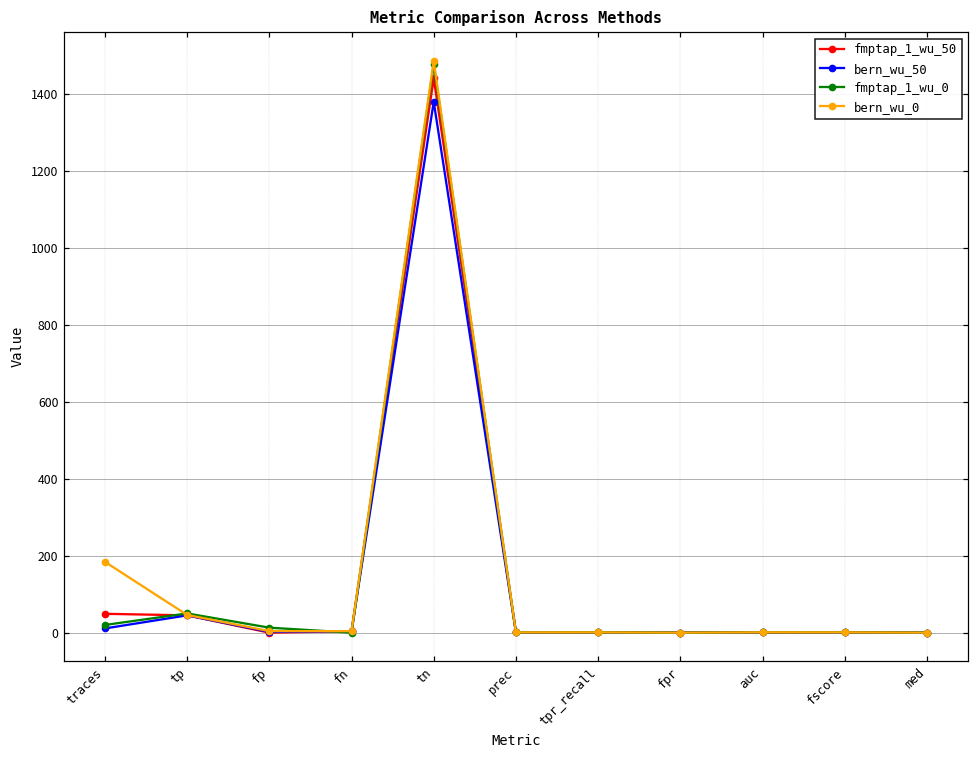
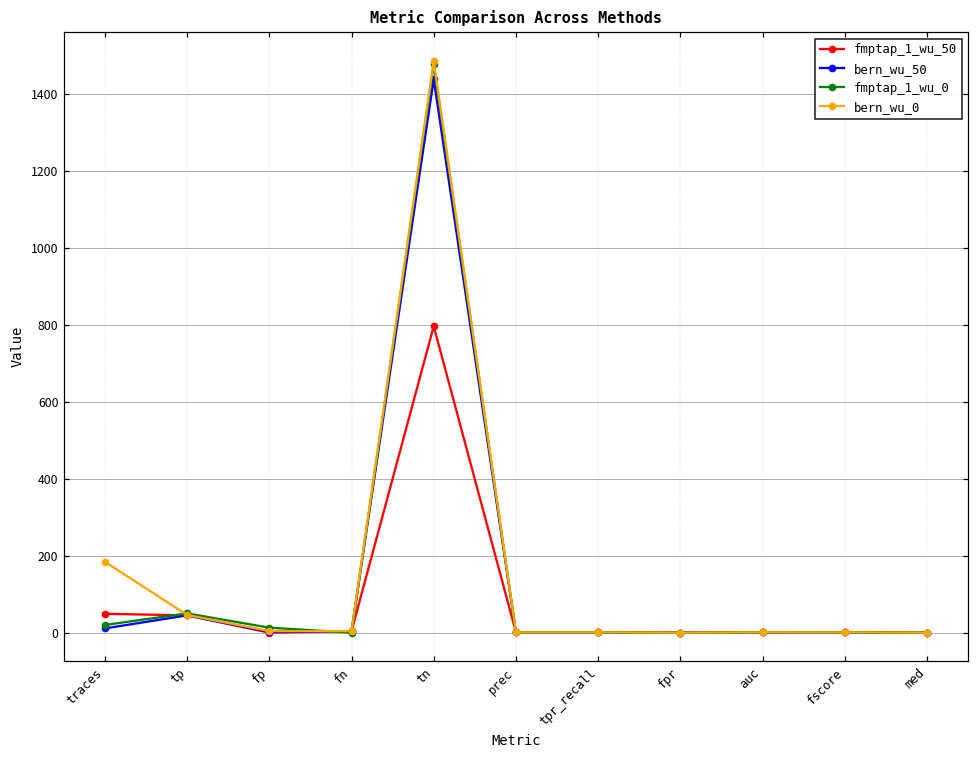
fmptap_1_wu_50, tn: 1440 -> 800
bern_wu_50, tn: 1380 -> 1440
